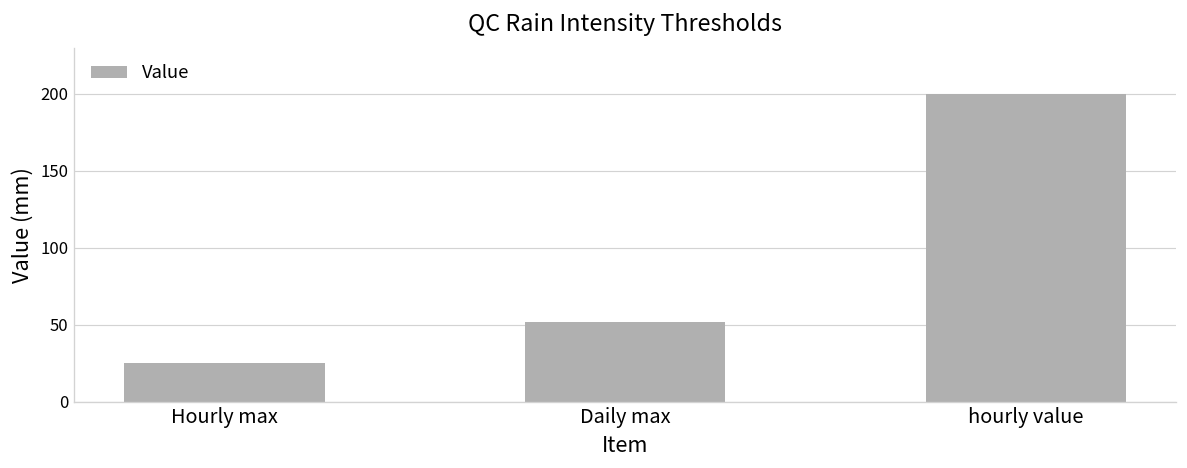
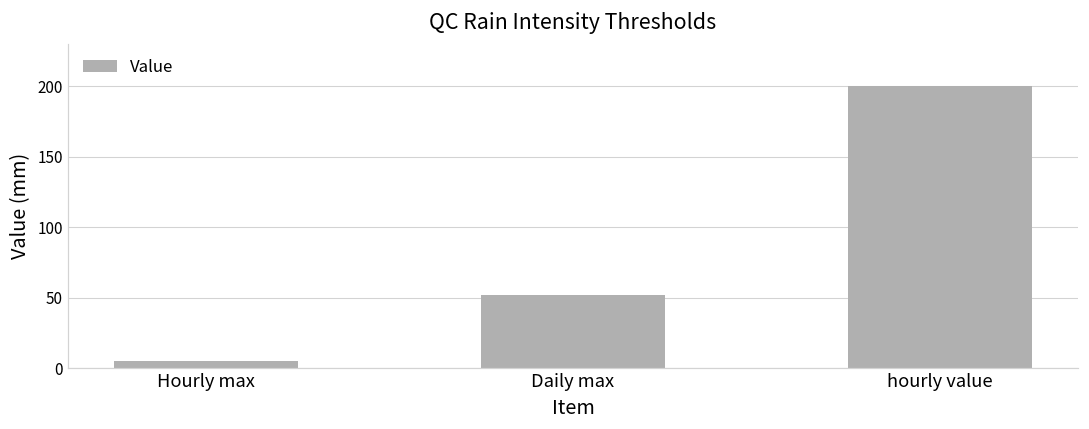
Hourly max: 25 -> 5
